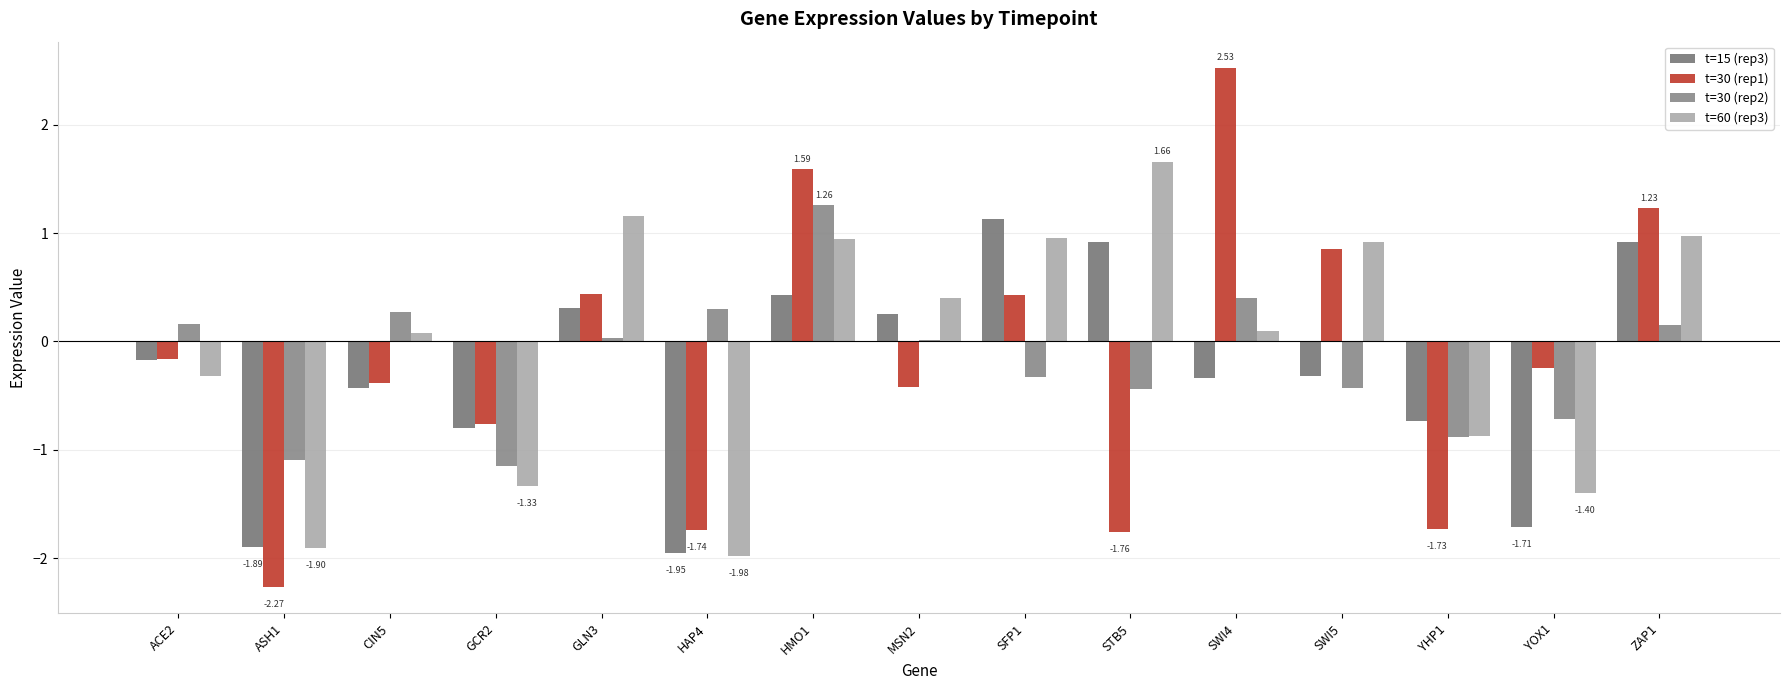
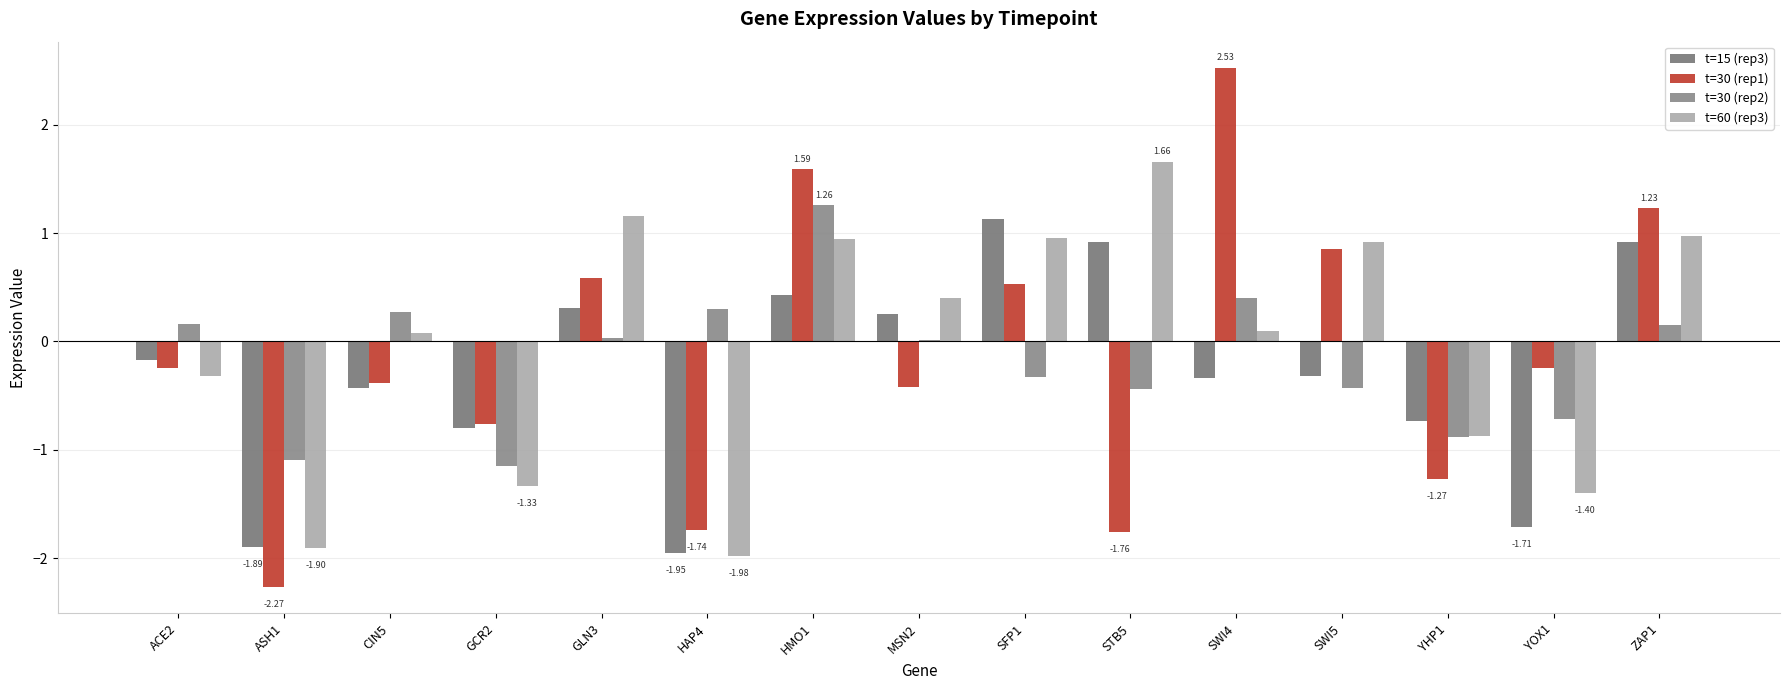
t=30 (rep1), ACE2: -0.16 -> -0.24
t=30 (rep1), GLN3: 0.44 -> 0.59
t=30 (rep1), SFP1: 0.43 -> 0.53
t=30 (rep1), YHP1: -1.73 -> -1.27
